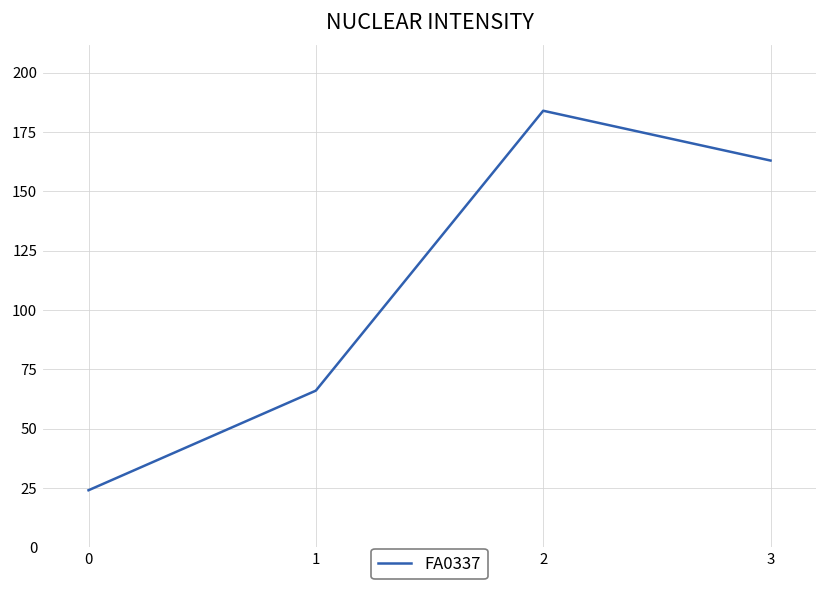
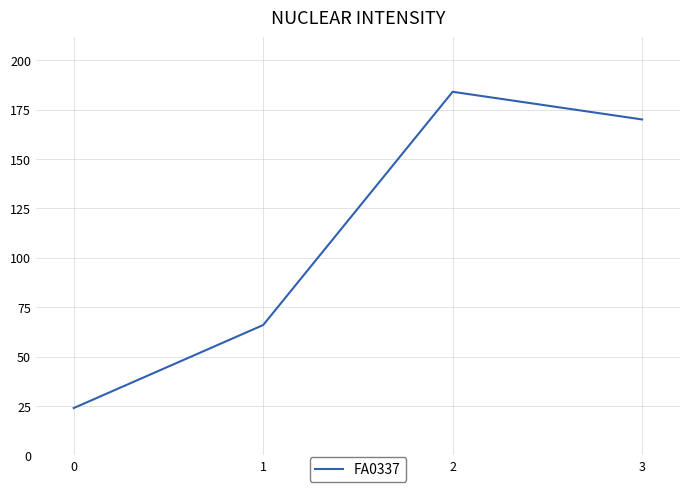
3: 163 -> 170
